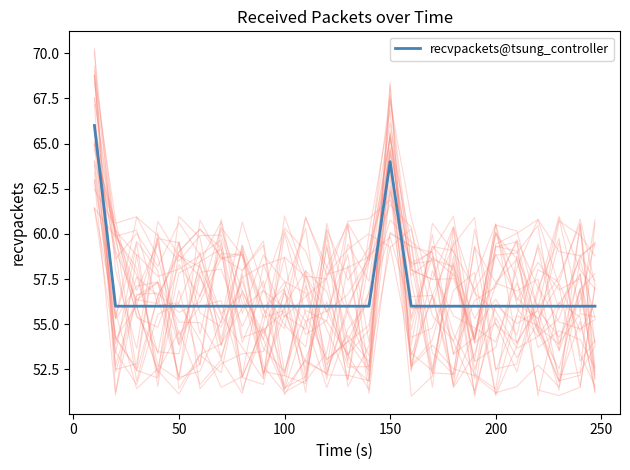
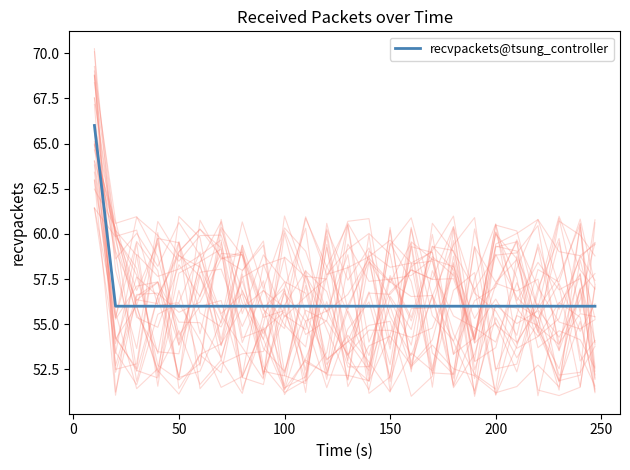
recvpackets@tsung_controller, 150: 64 -> 56
